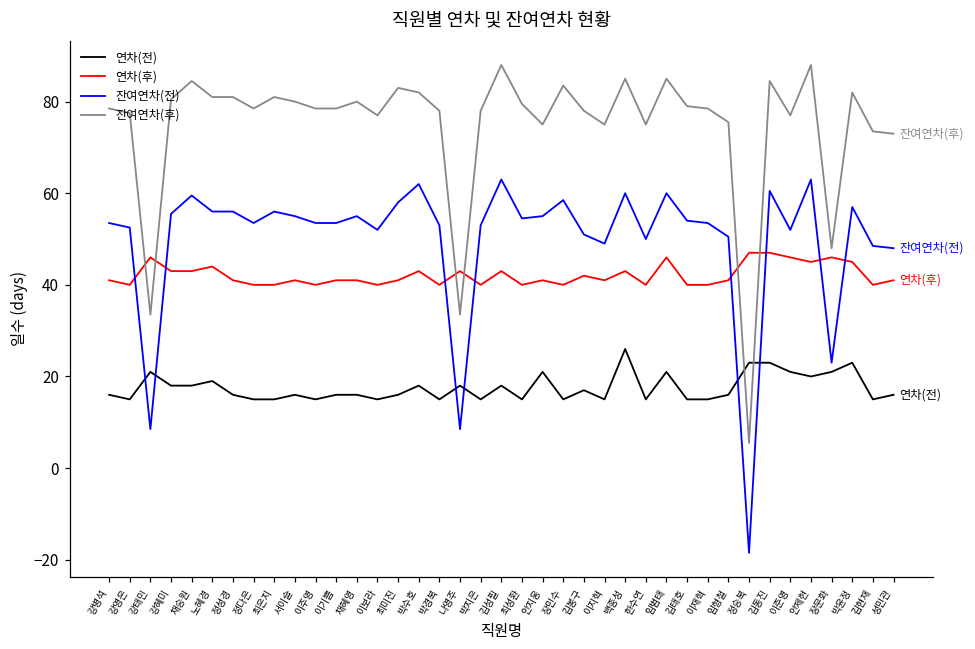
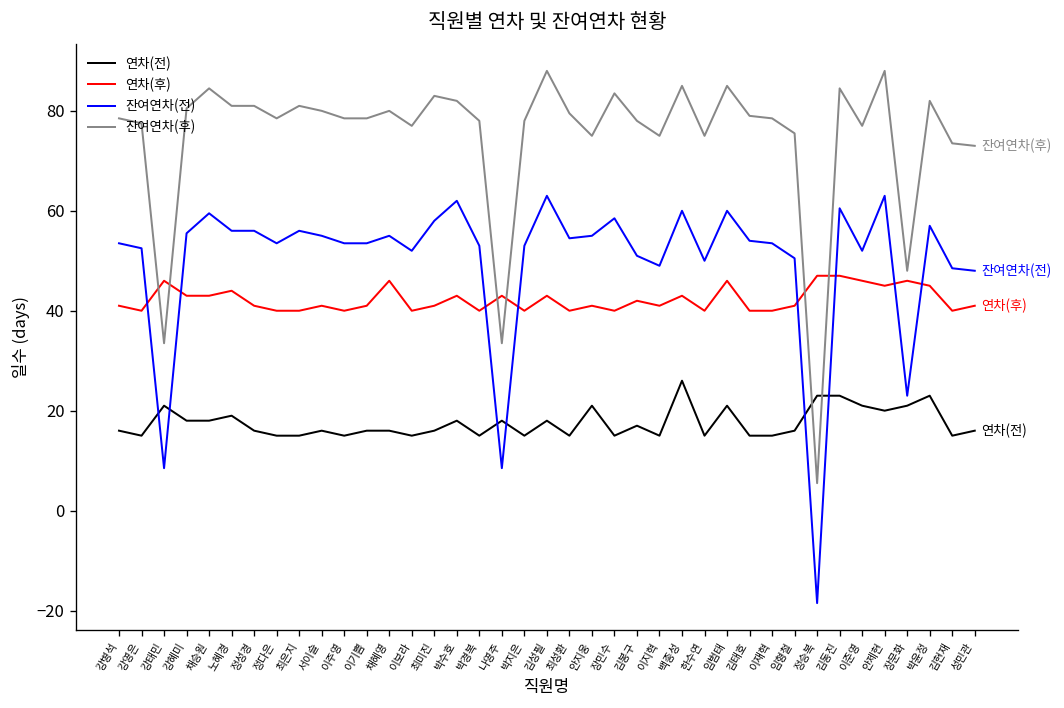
연차(후), 채혜영: 41 -> 46
